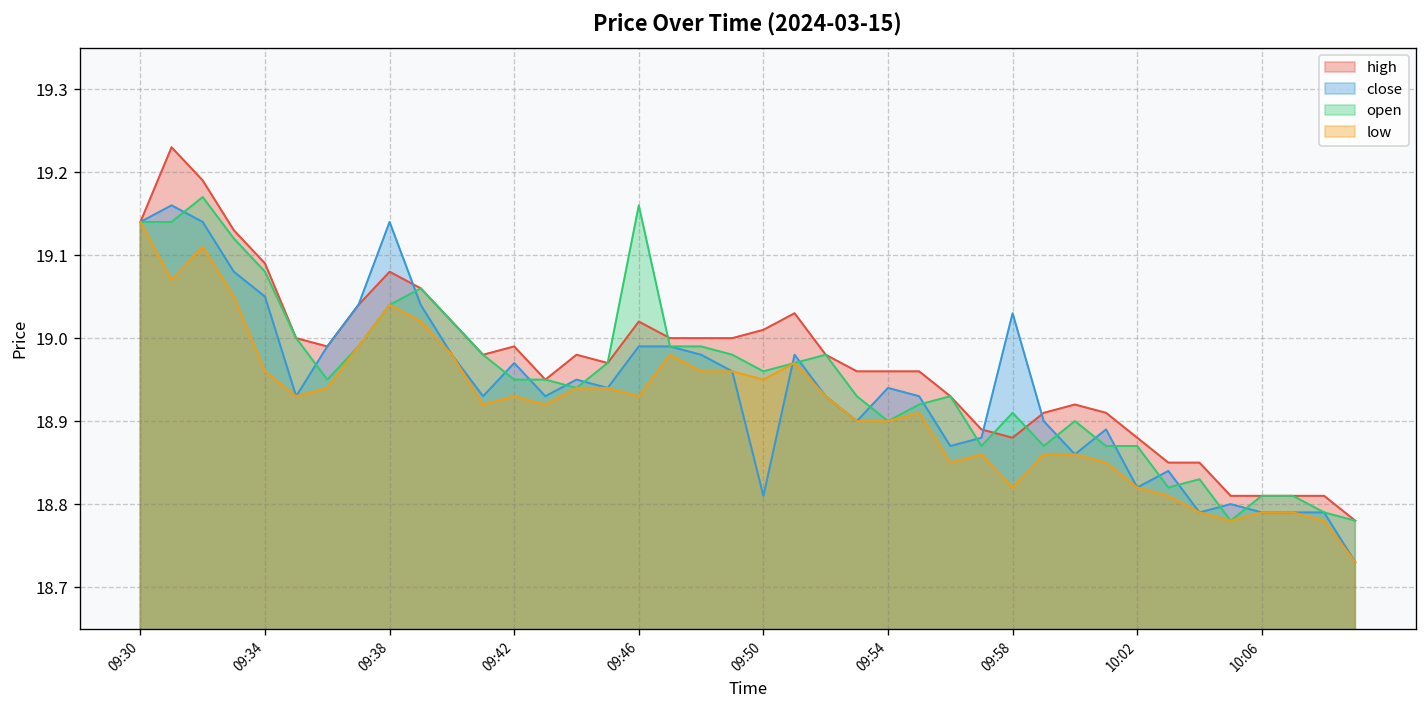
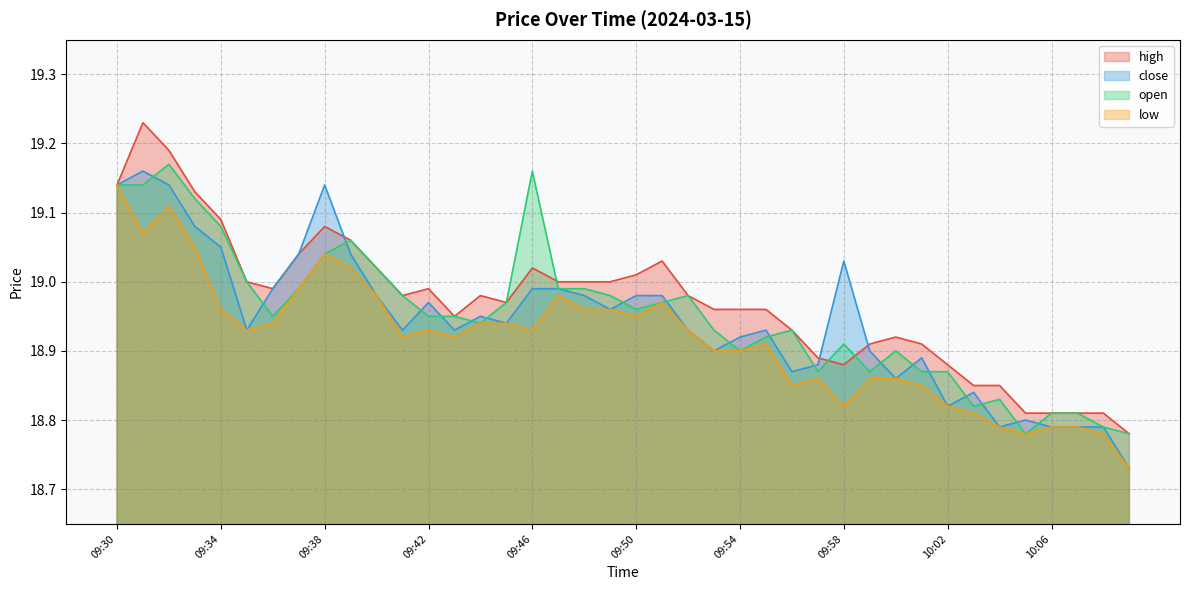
close, 09:50: 18.81 -> 18.98
close, 09:54: 18.94 -> 18.92
